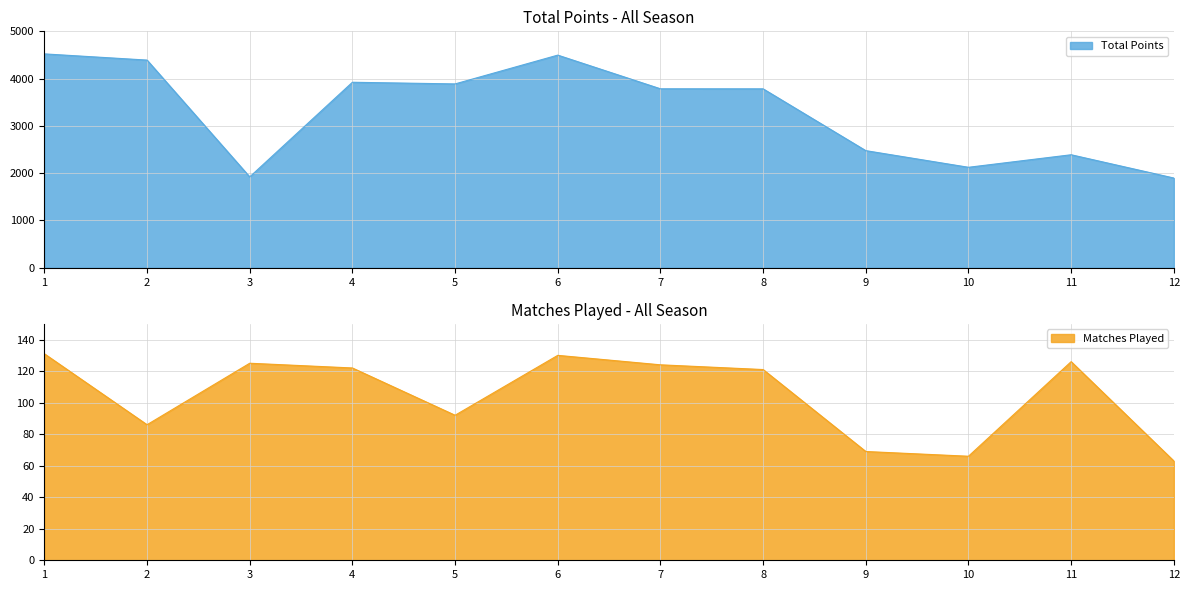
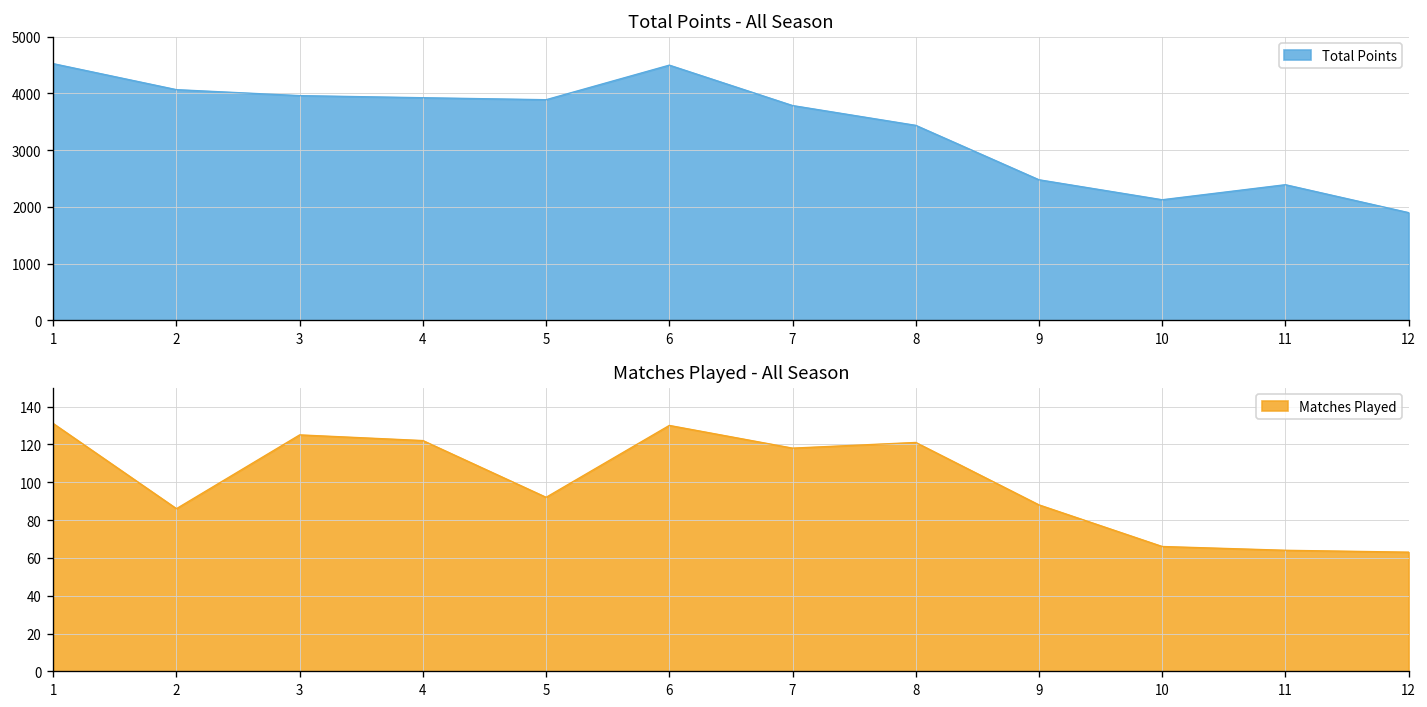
Total Points - All Season, 2: 4400 -> 4100
Total Points - All Season, 3: 1900 -> 4000
Total Points - All Season, 8: 3800 -> 3400
Matches Played - All Season, 7: 124 -> 118
Matches Played - All Season, 9: 69 -> 88
Matches Played - All Season, 11: 126 -> 64
